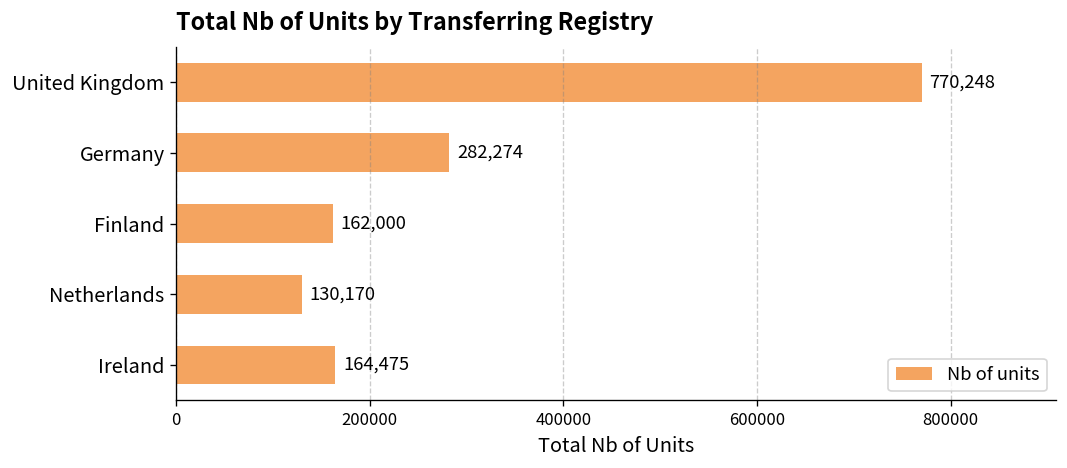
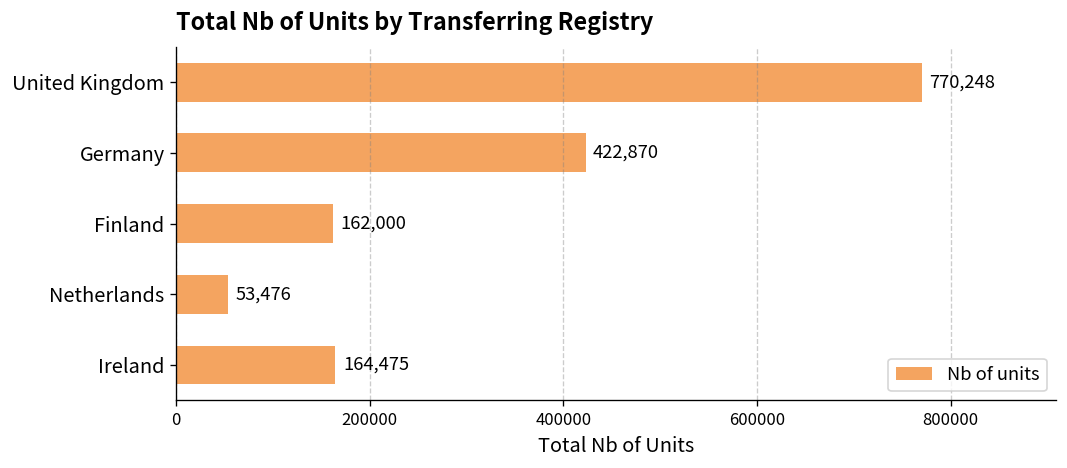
Germany: 282,274 -> 422,870
Netherlands: 130,170 -> 53,476
